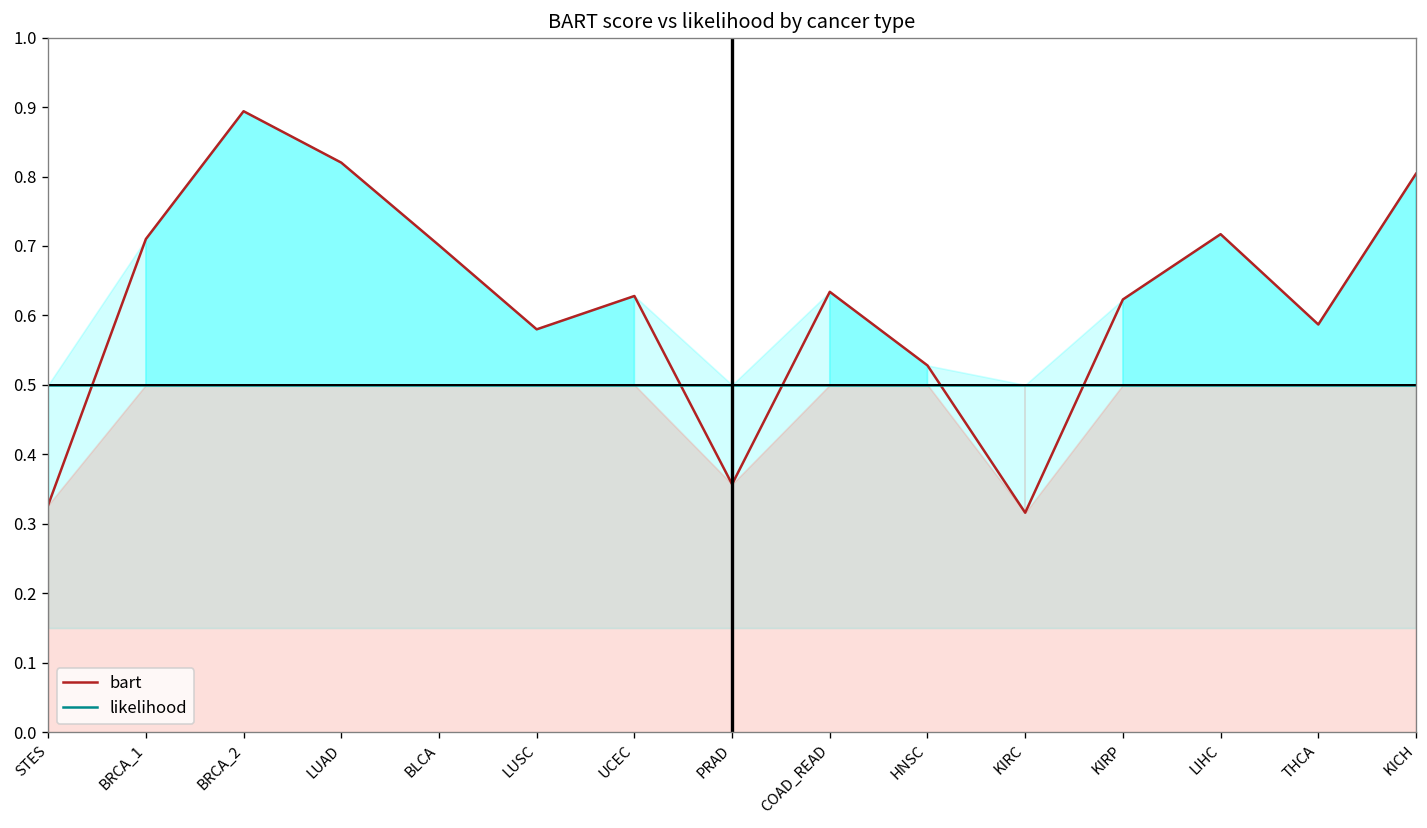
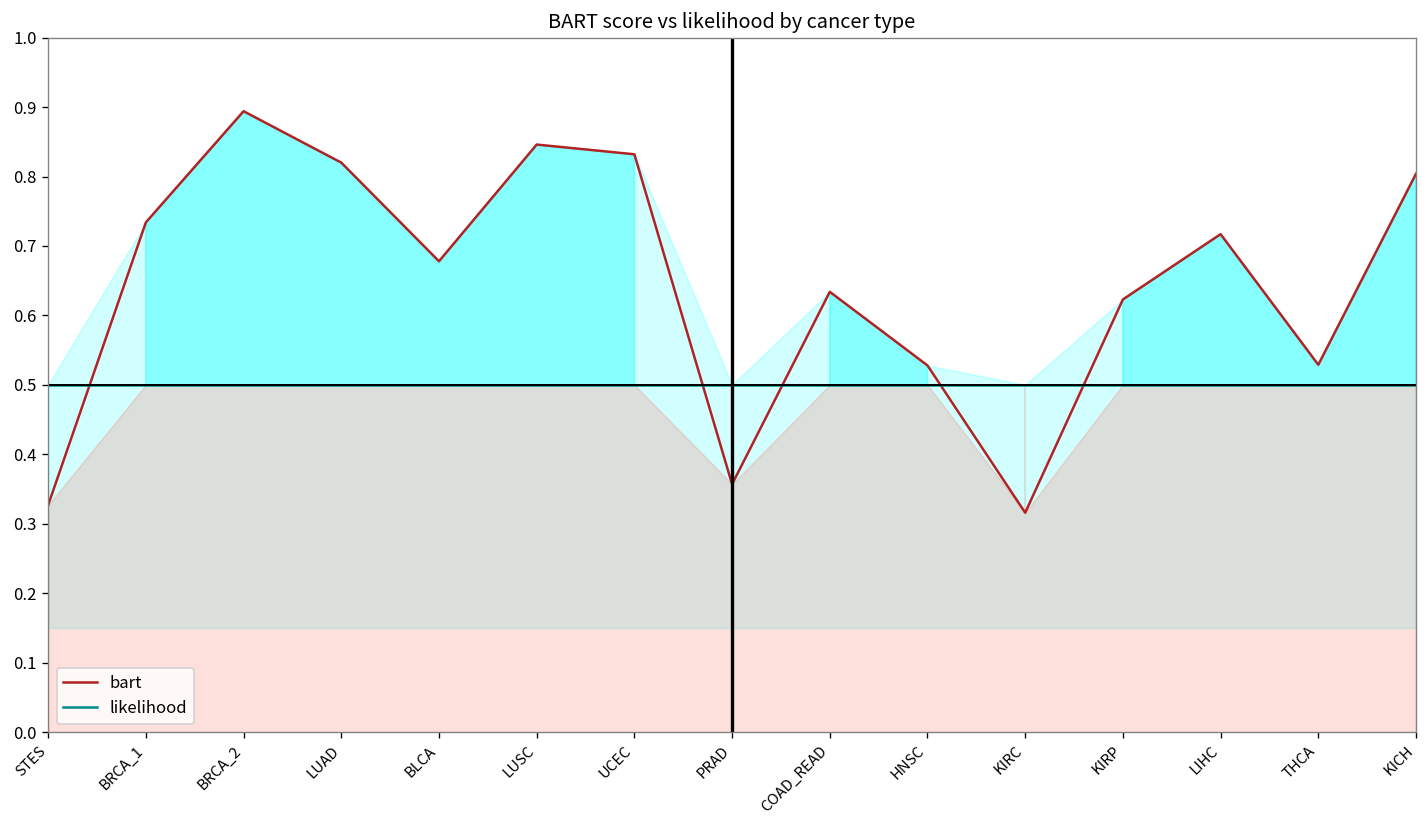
bart, BRCA_1: 0.71 -> 0.73
bart, BLCA: 0.70 -> 0.68
bart, LUSC: 0.58 -> 0.85
bart, UCEC: 0.63 -> 0.83
bart, THCA: 0.59 -> 0.53
